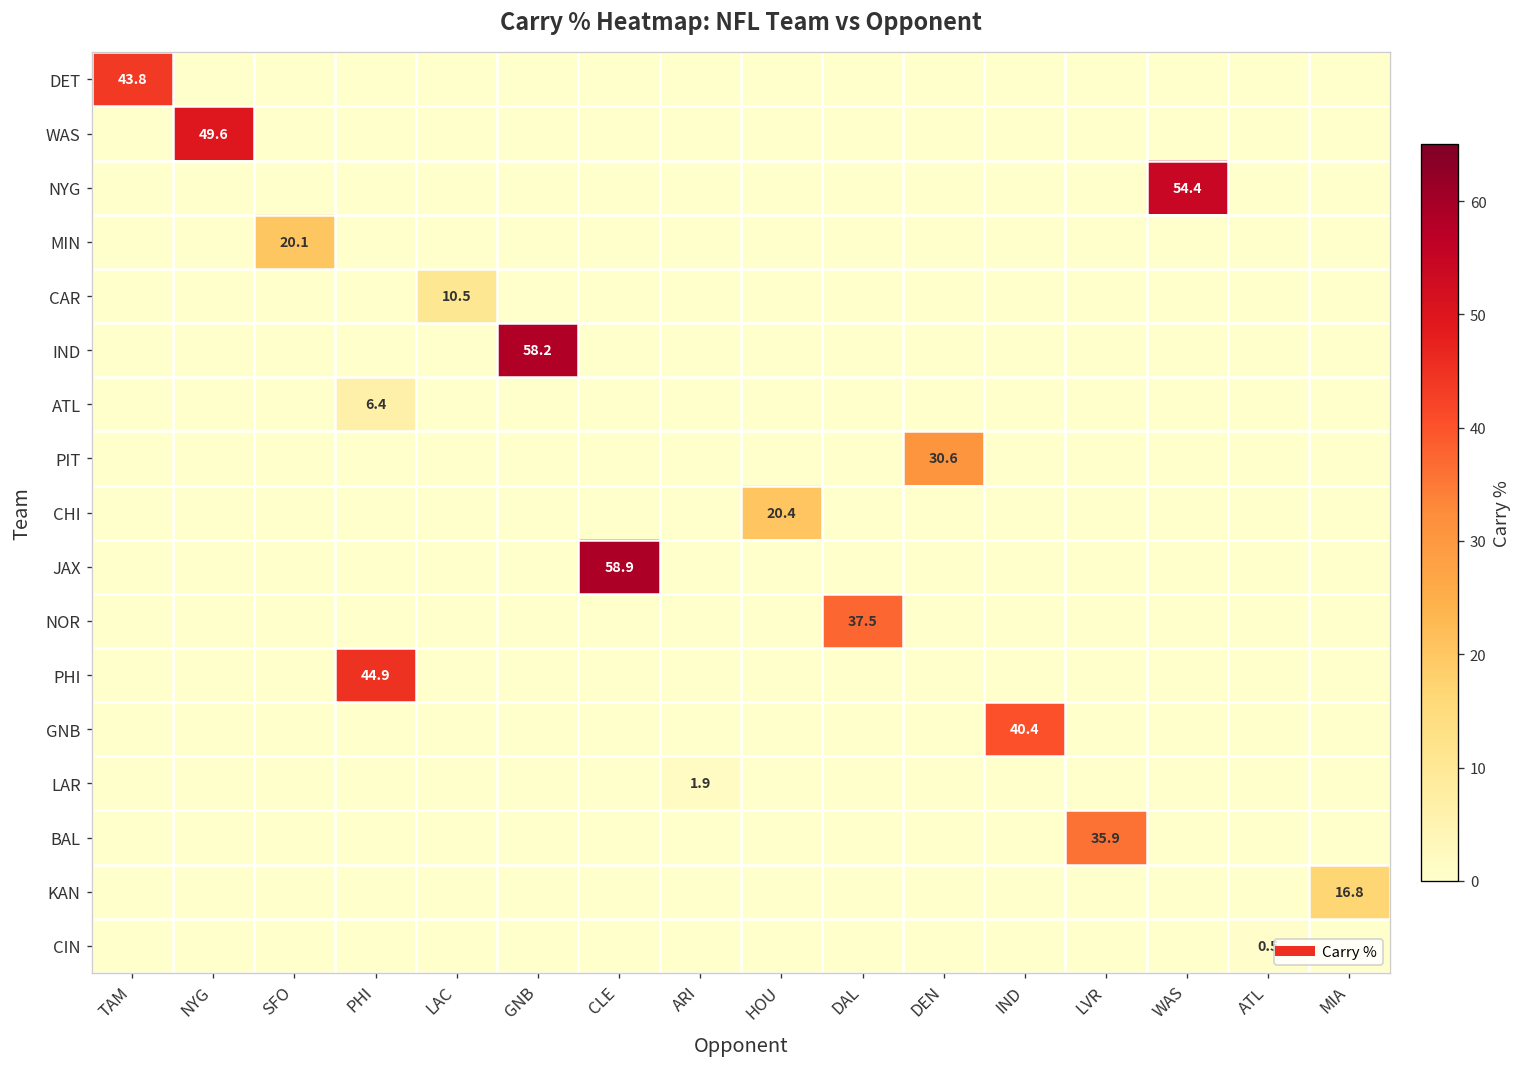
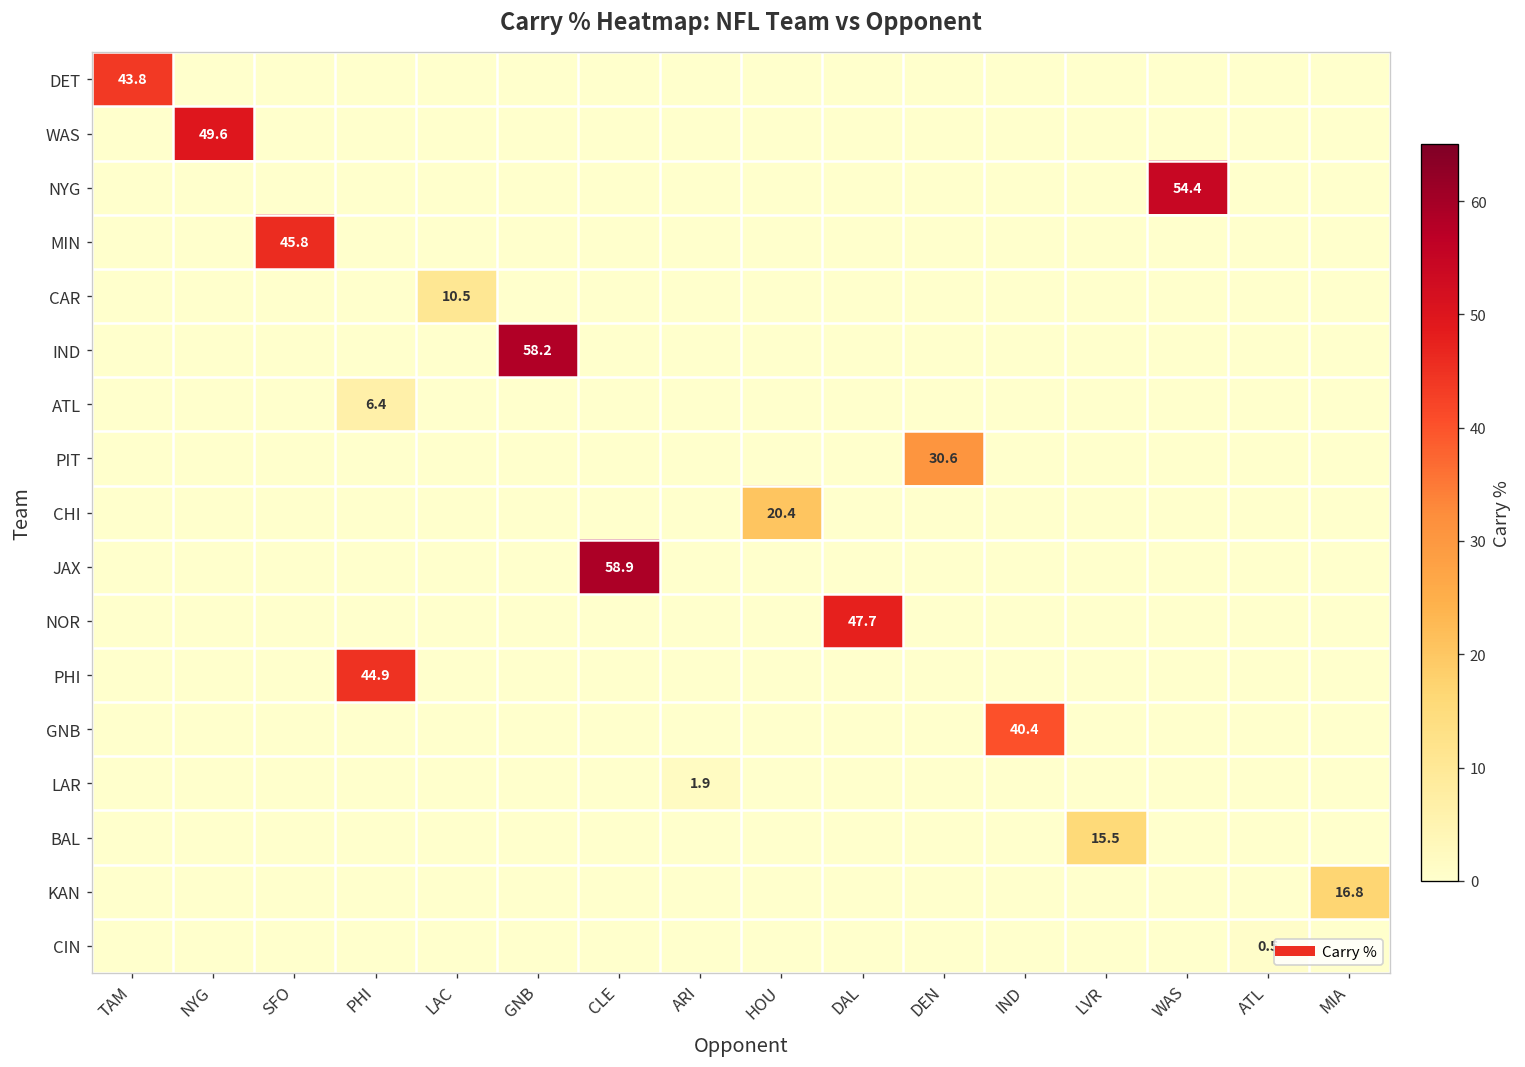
MIN, SFO: 20.1 -> 45.8
NOR, DAL: 37.5 -> 47.7
BAL, LVR: 35.9 -> 15.5
